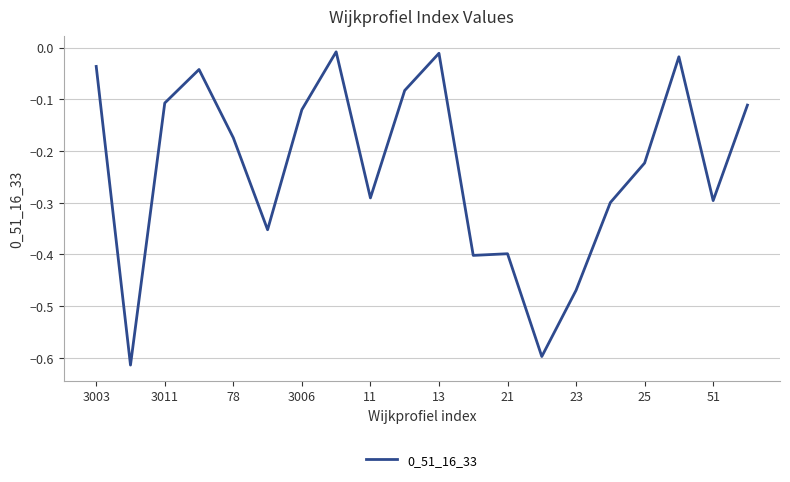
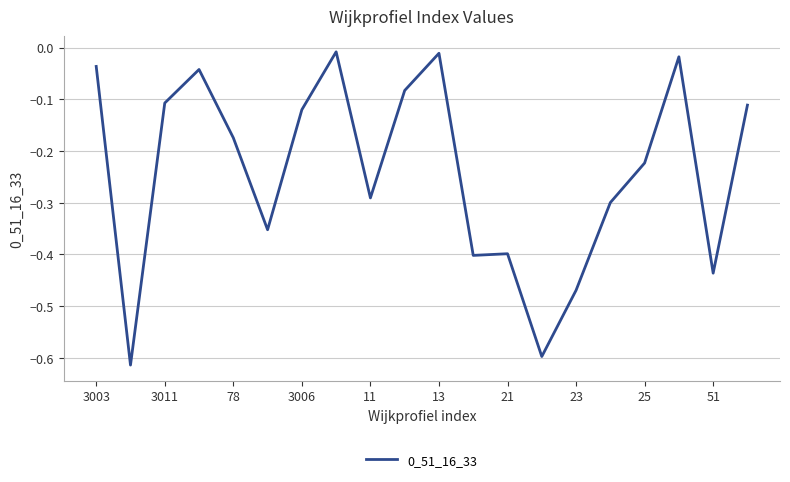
51: -0.30 -> -0.44
